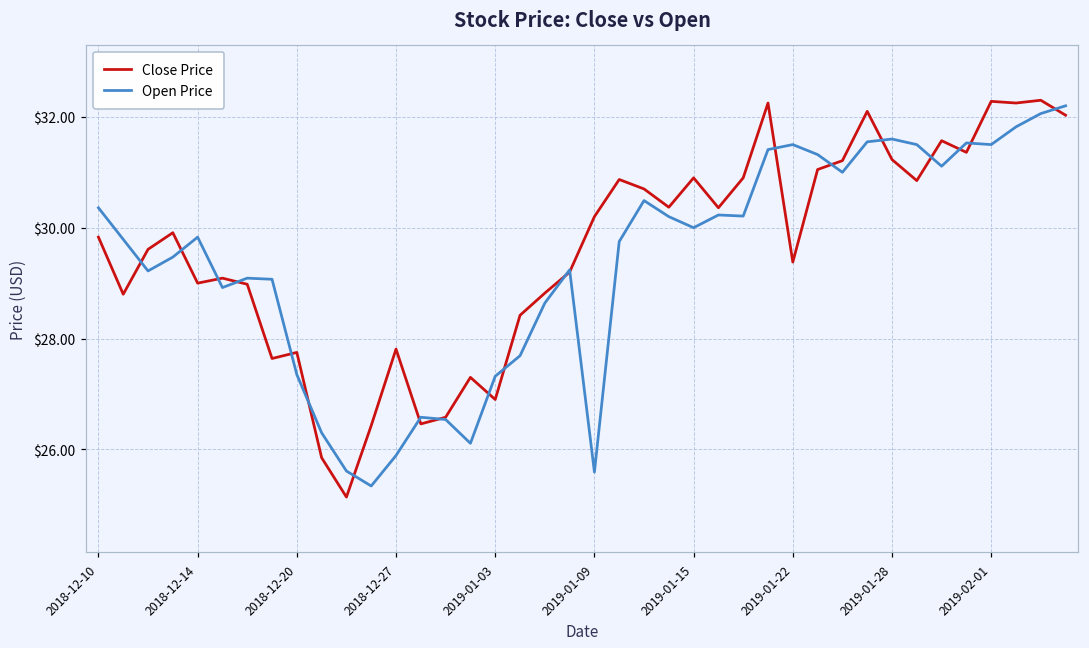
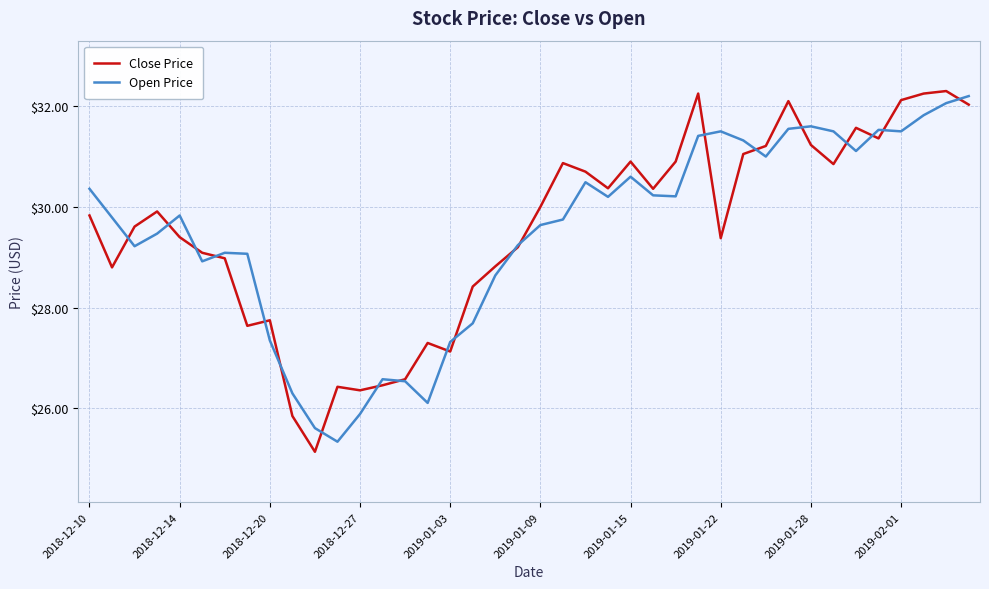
Close Price, 2018-12-14: $29.0 -> $29.4
Close Price, 2018-12-27: $27.8 -> $26.4
Close Price, 2019-01-03: $26.9 -> $27.1
Close Price, 2019-01-09: $30.2 -> $30.0
Open Price, 2019-01-09: $25.6 -> $29.6
Open Price, 2019-01-15: $30.0 -> $30.6
Close Price, 2019-02-01: $32.3 -> $32.1
